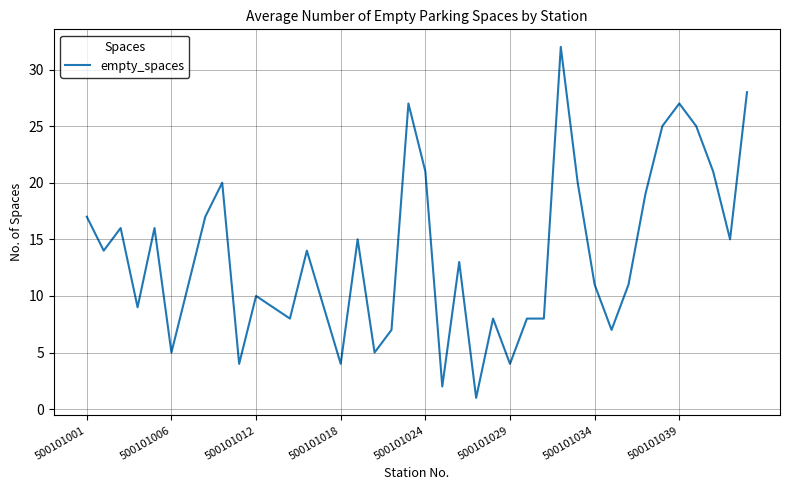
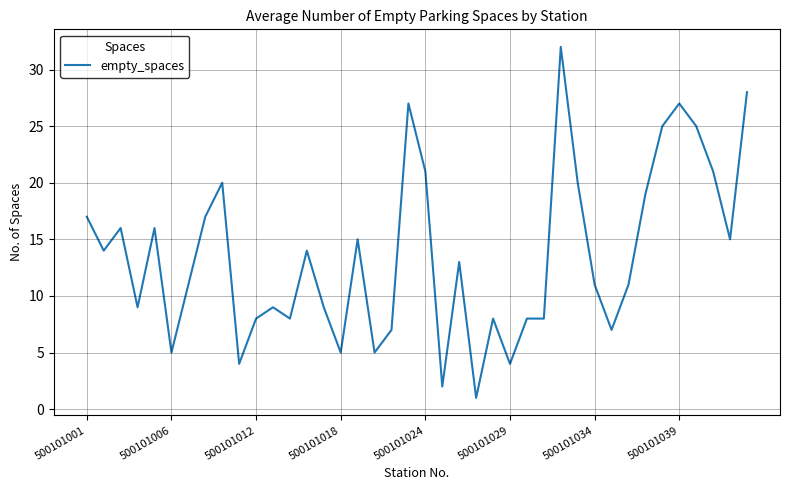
500101012: 10 -> 8
500101018: 4 -> 5
